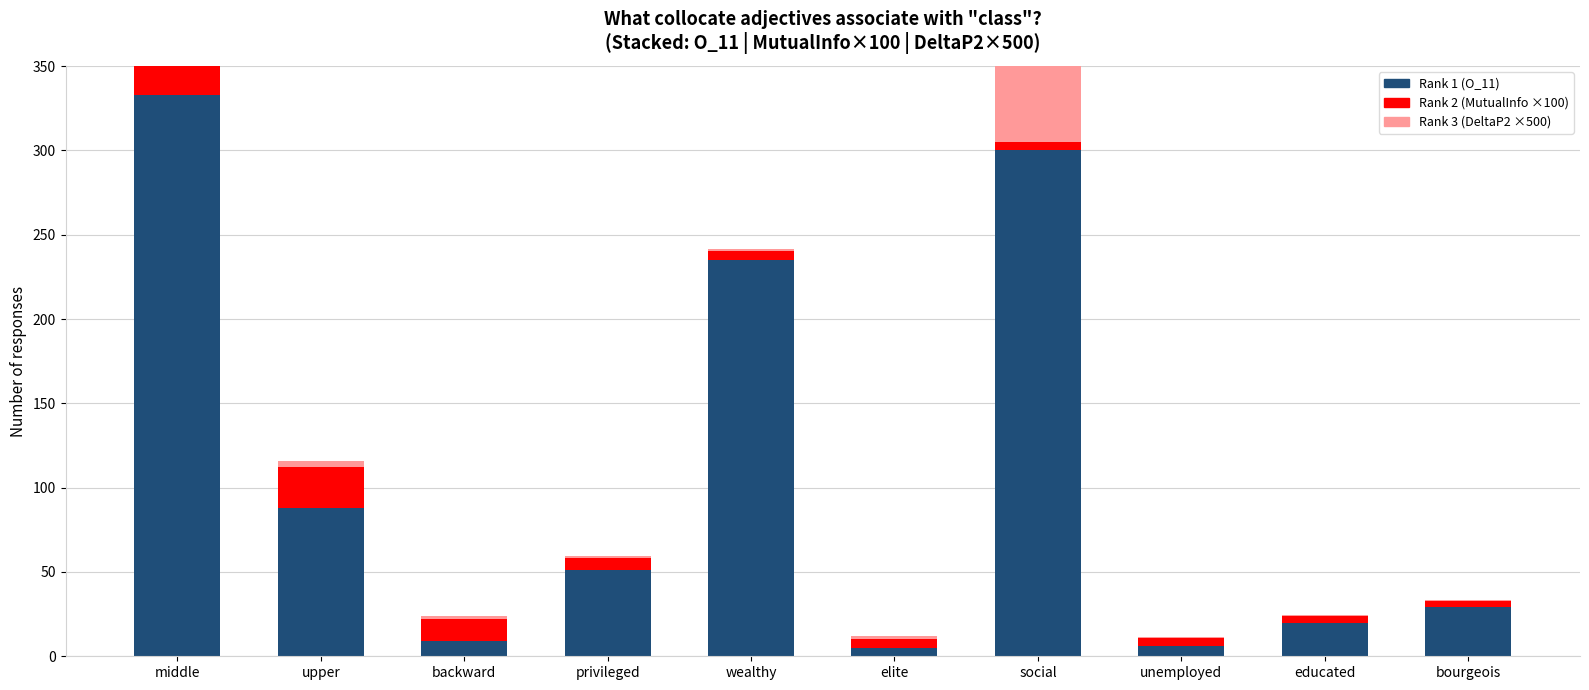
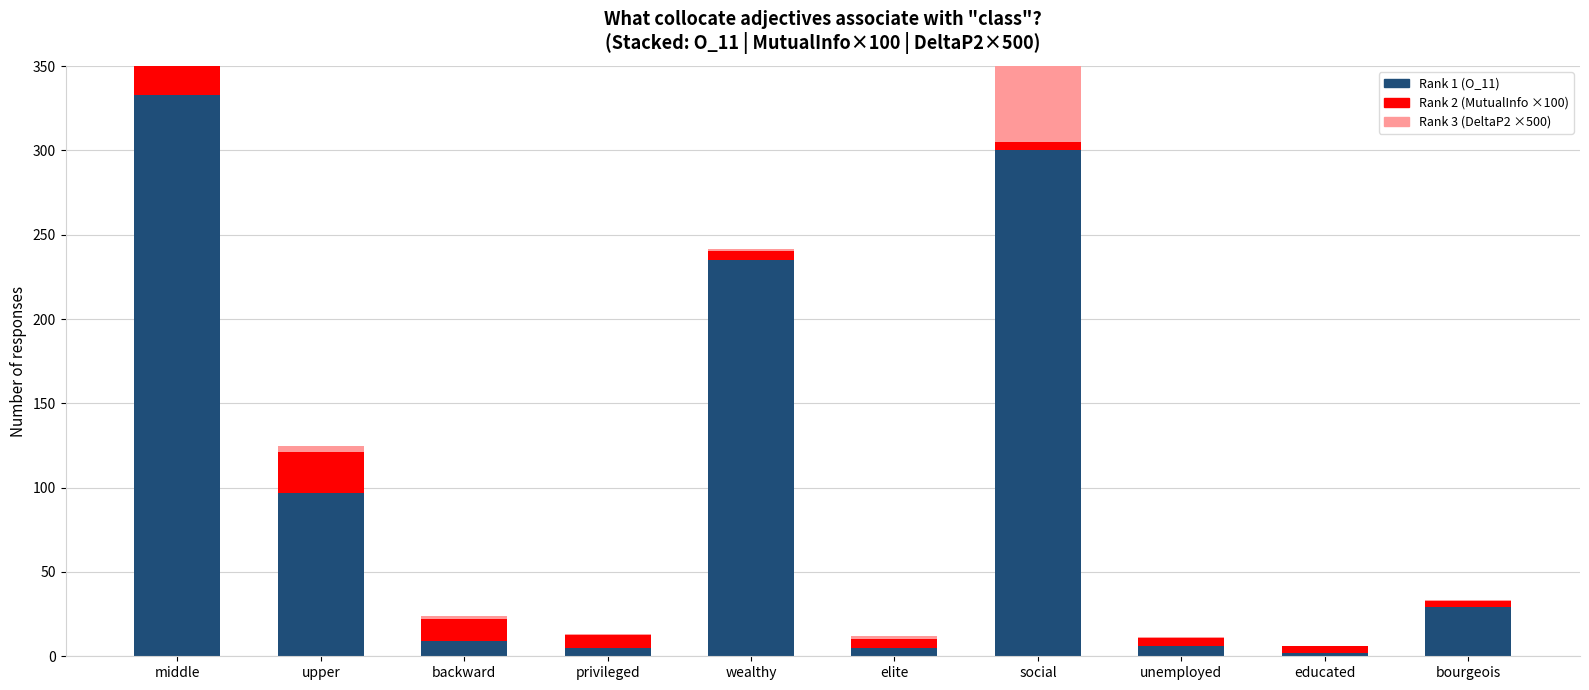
Rank 1 (O_11), upper: 88 -> 97
Rank 1 (O_11), privileged: 51 -> 5
Rank 1 (O_11), educated: 20 -> 2
